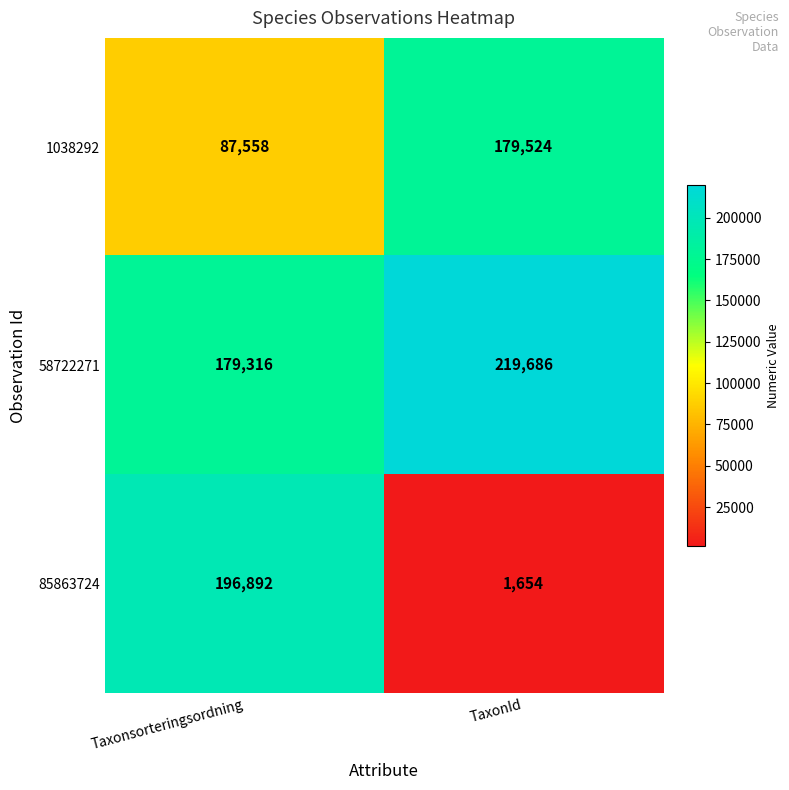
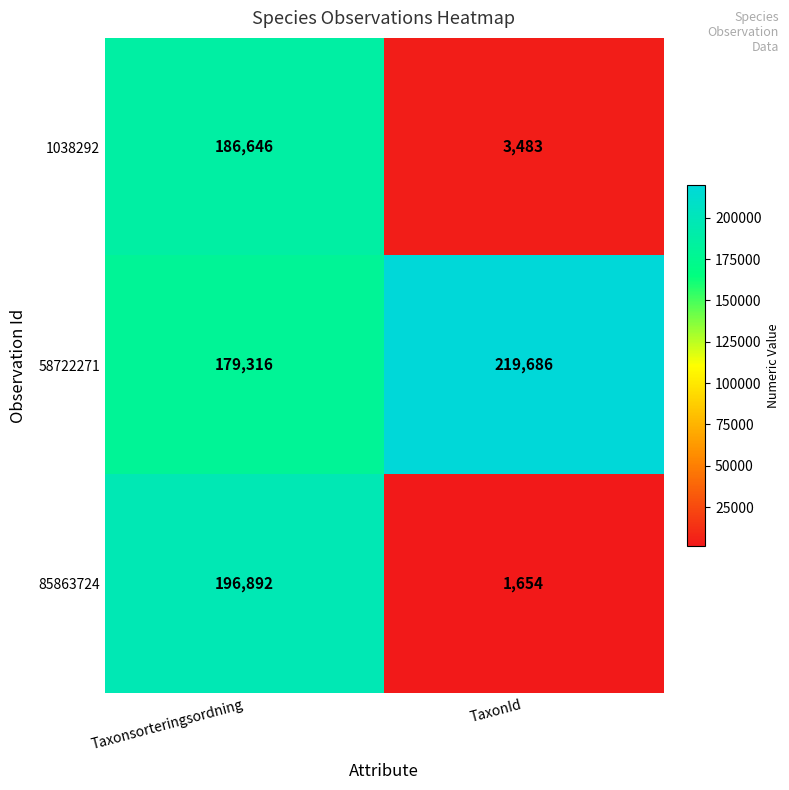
1038292, Taxonsorteringsordning: 87,558 -> 186,646
1038292, TaxonId: 179,524 -> 3,483
